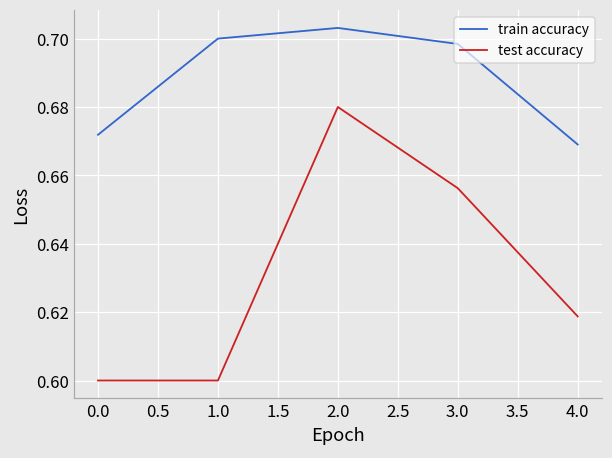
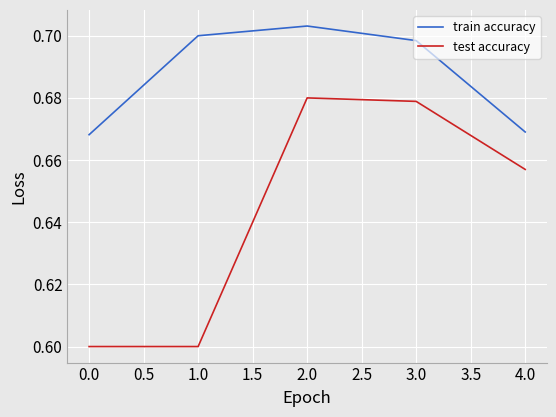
train accuracy, 0.0: 0.672 -> 0.668
test accuracy, 3.0: 0.656 -> 0.679
test accuracy, 4.0: 0.619 -> 0.657
